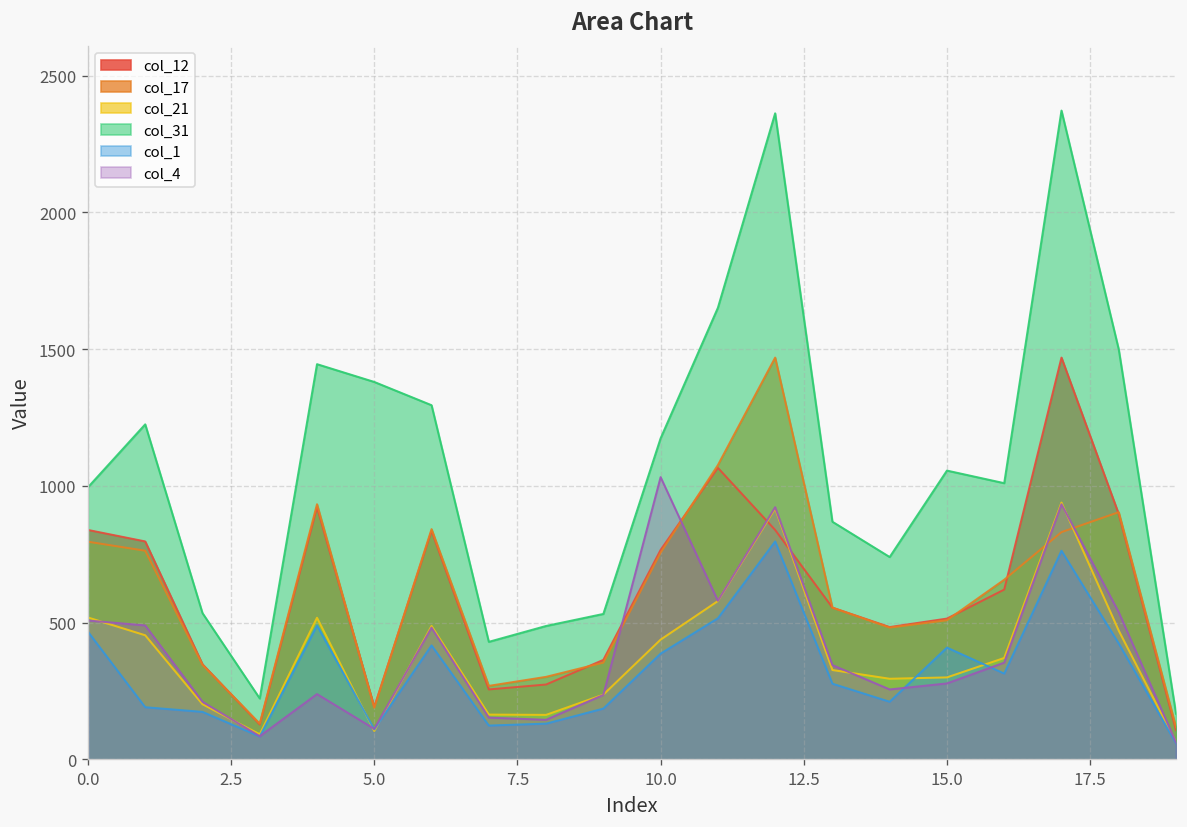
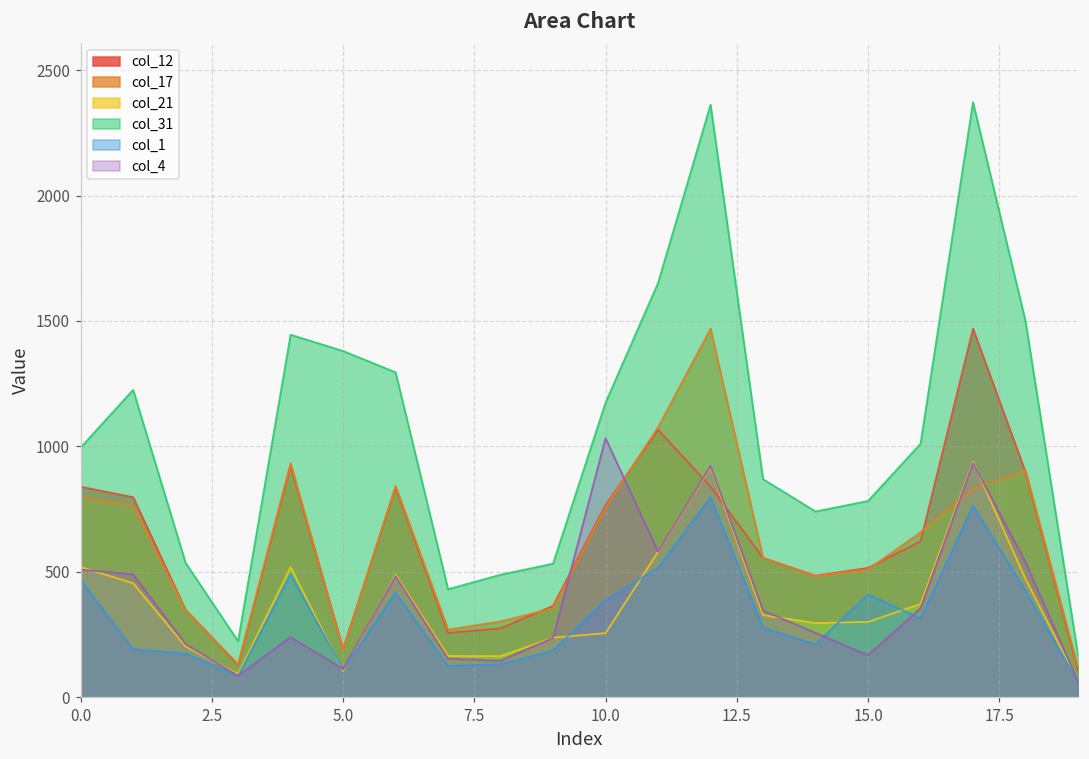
col_21, 10.0: 440 -> 260
col_31, 15.0: 1060 -> 780
col_4, 15.0: 280 -> 170
